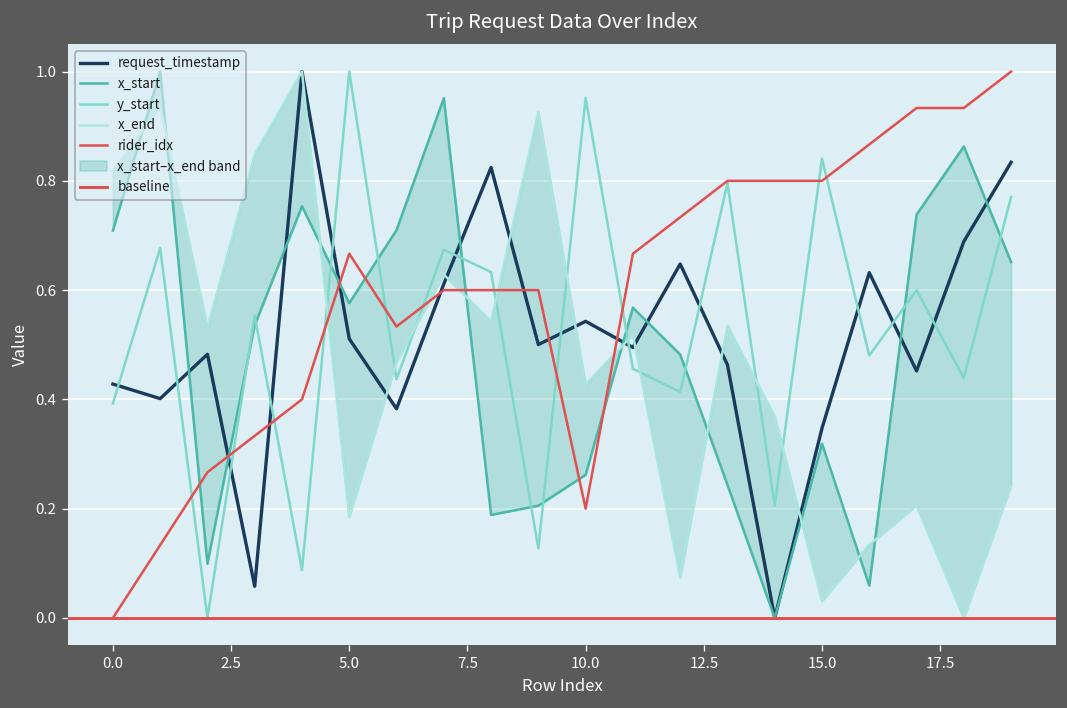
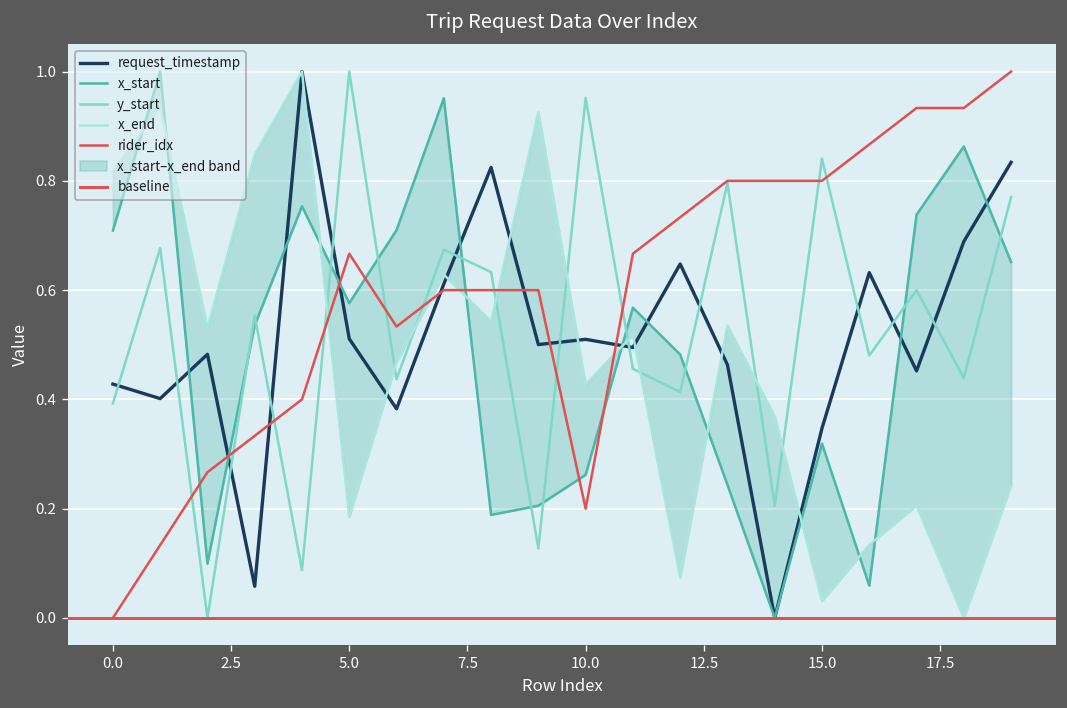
request_timestamp, 10.0: 0.54 -> 0.51
